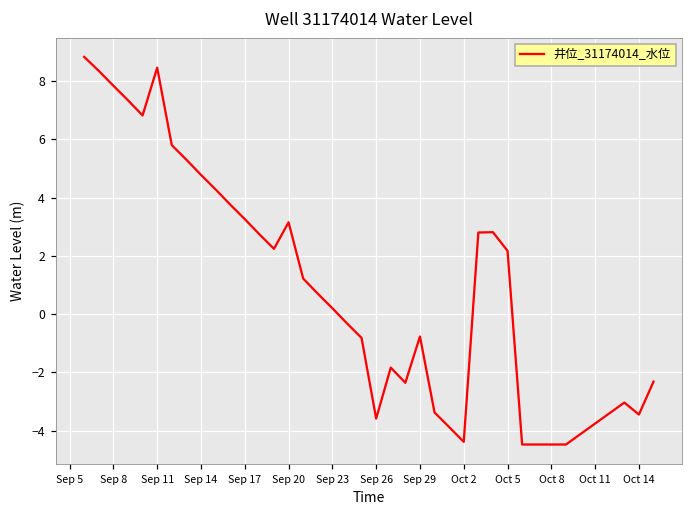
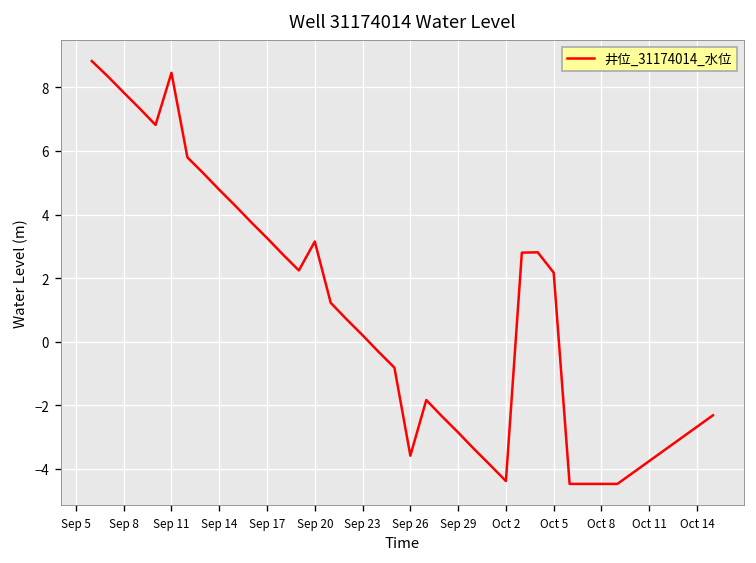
Sep 29: -0.8 -> -2.9
Oct 14: -3.5 -> -2.7
